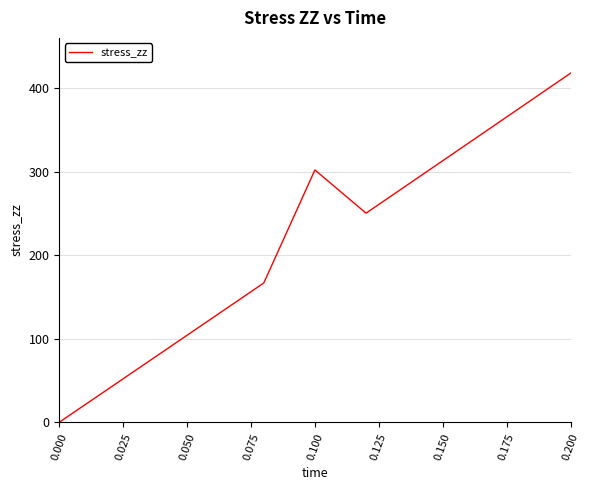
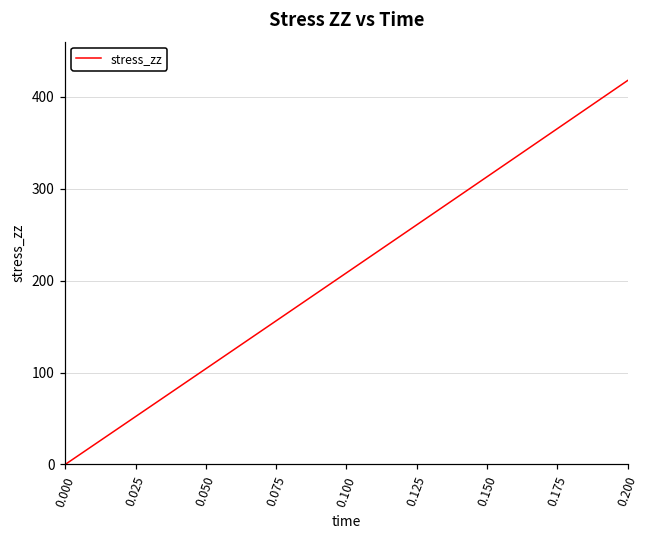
0.100: 300 -> 210
